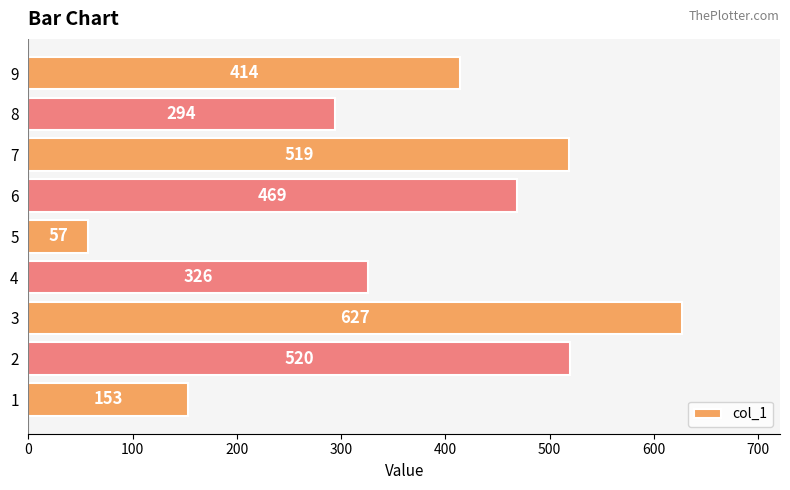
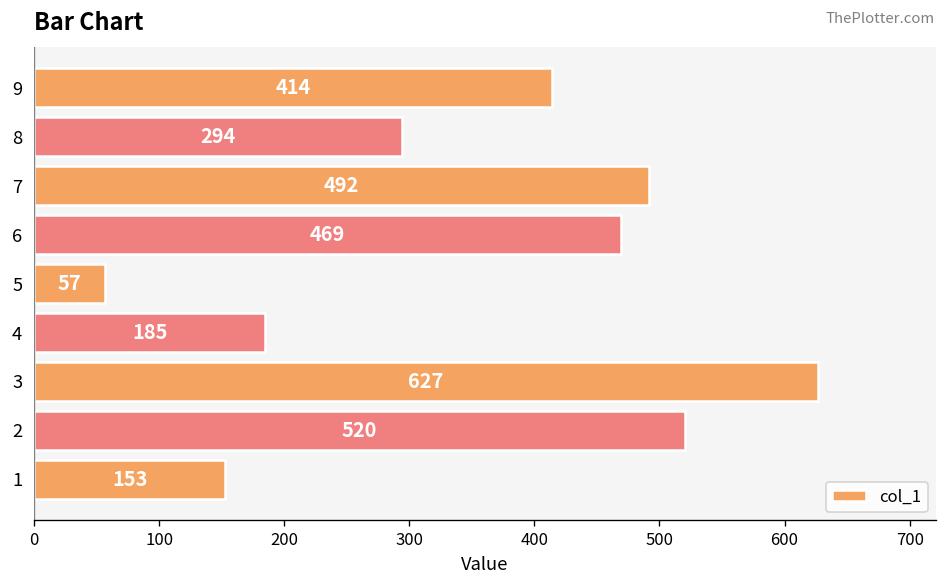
7: 519 -> 492
4: 326 -> 185
